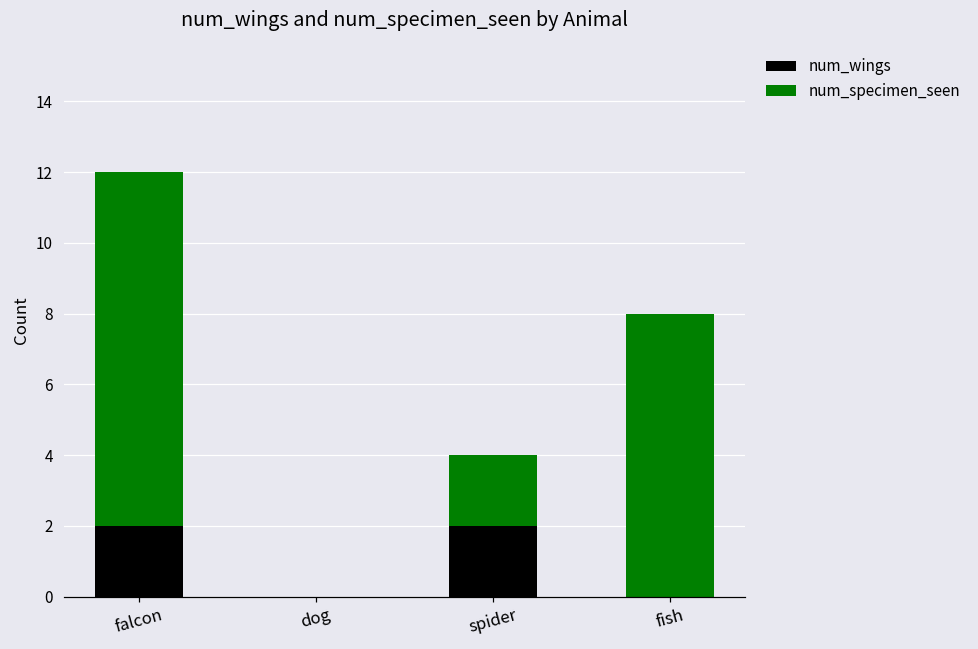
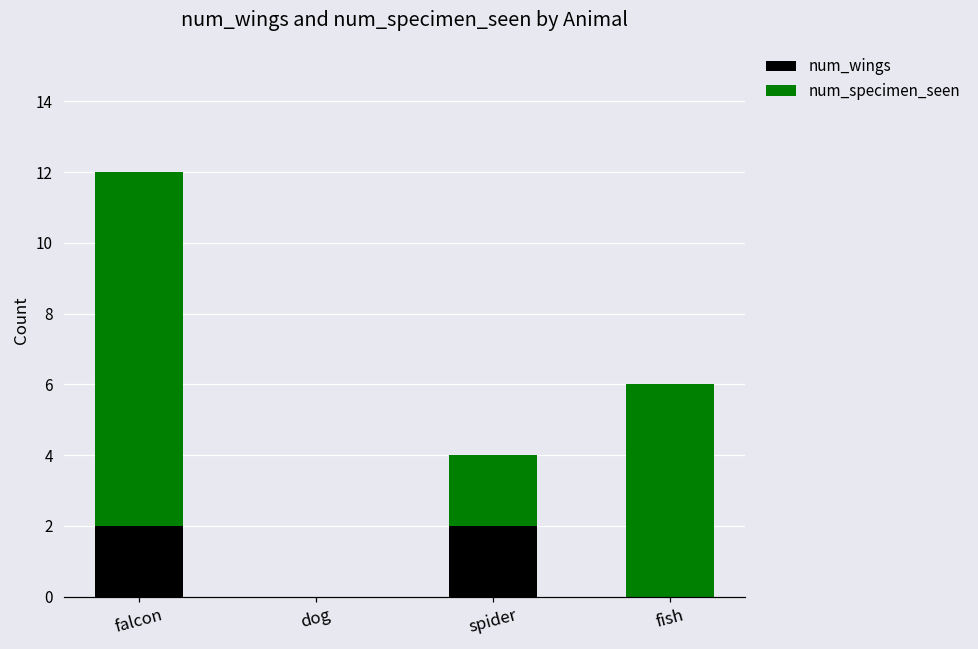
num_specimen_seen, fish: 8 -> 6
